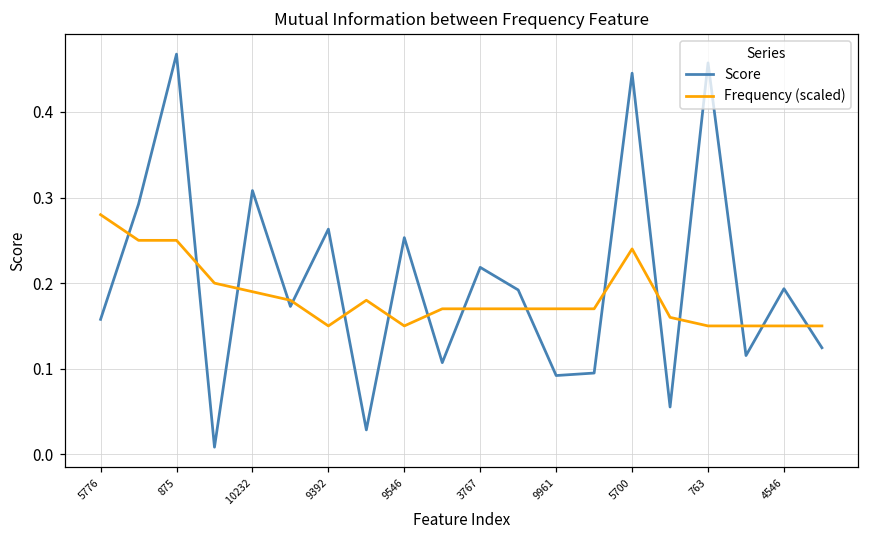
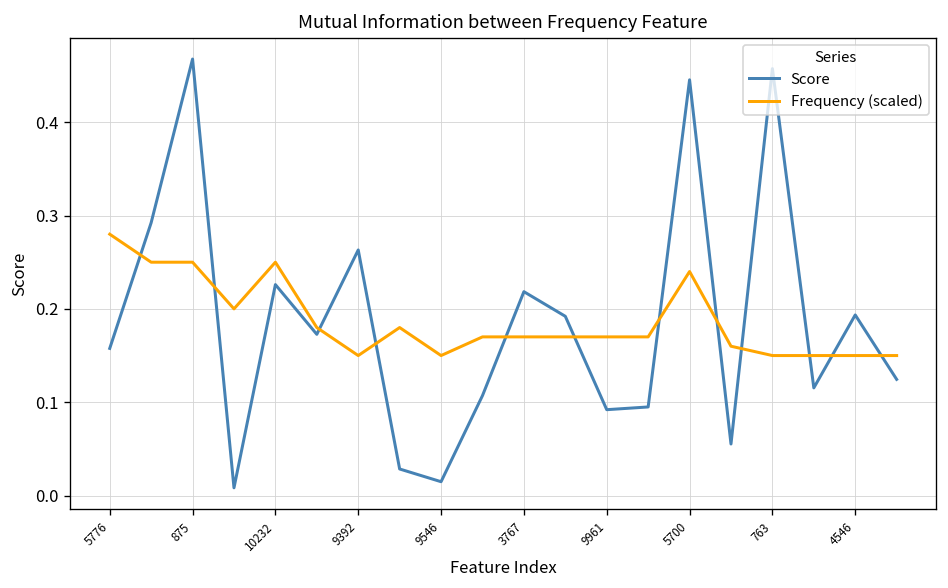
Score, 10232: 0.31 -> 0.23
Frequency (scaled), 10232: 0.19 -> 0.25
Score, 9546: 0.25 -> 0.01
